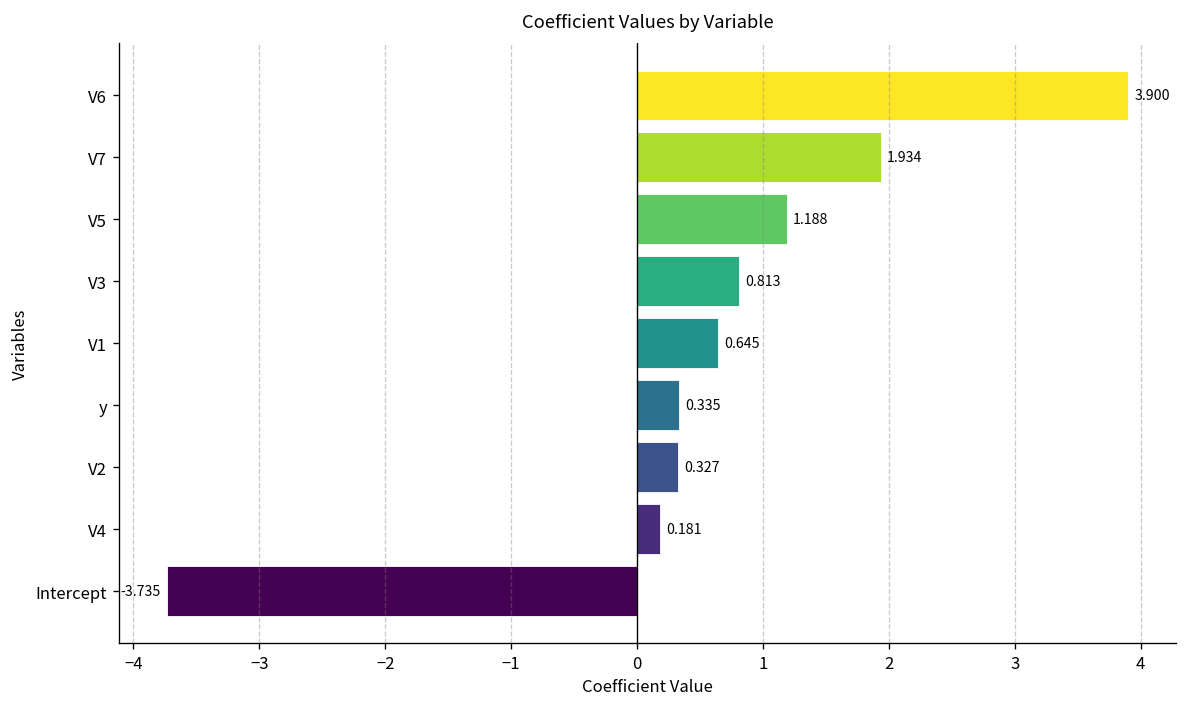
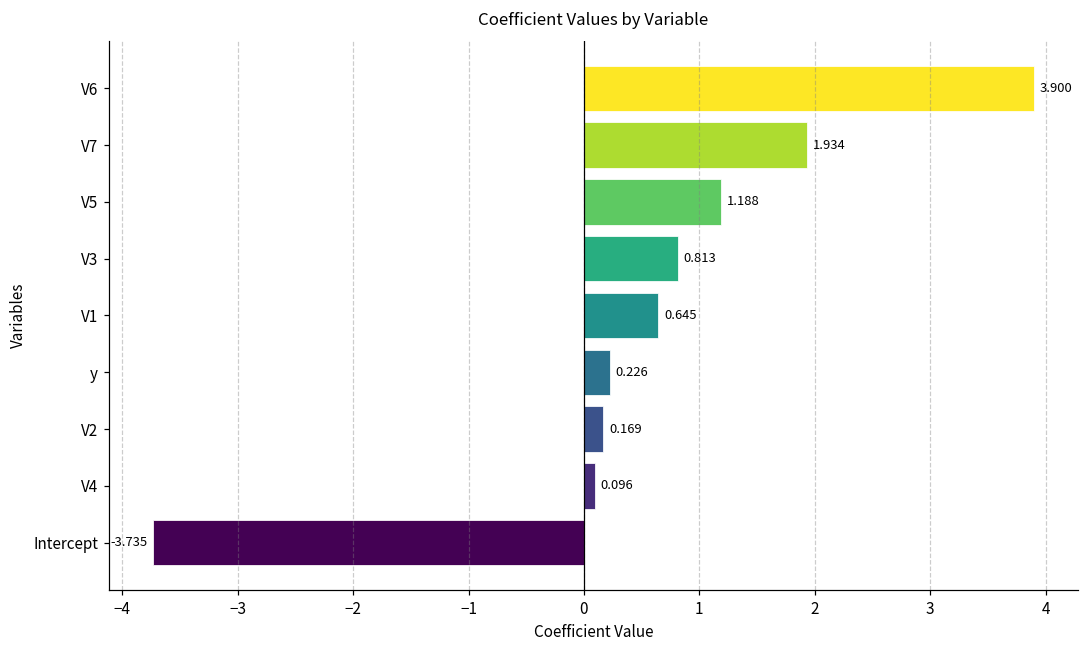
y: 0.335 -> 0.226
V2: 0.327 -> 0.169
V4: 0.181 -> 0.096
